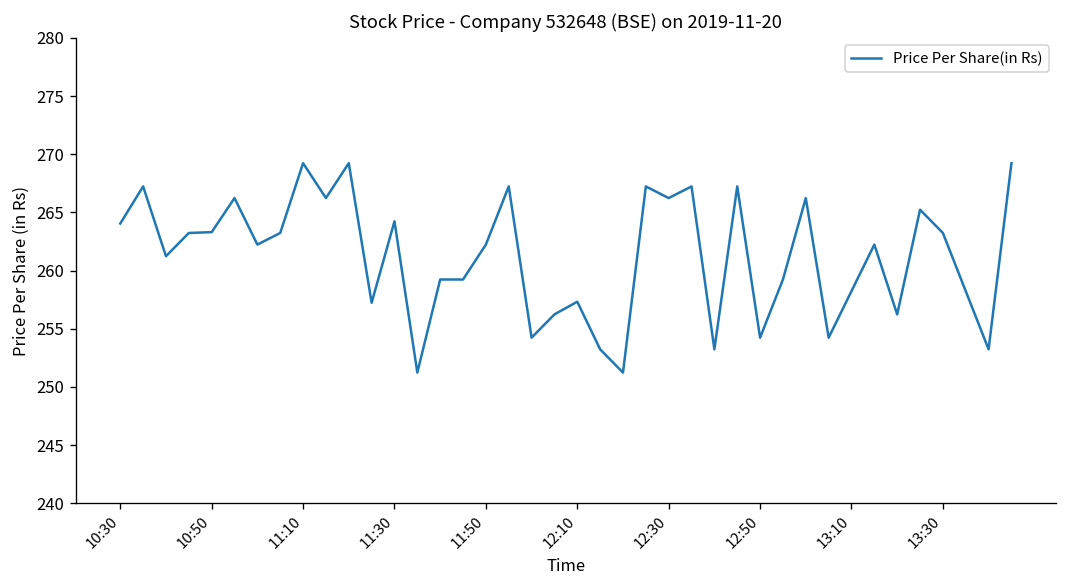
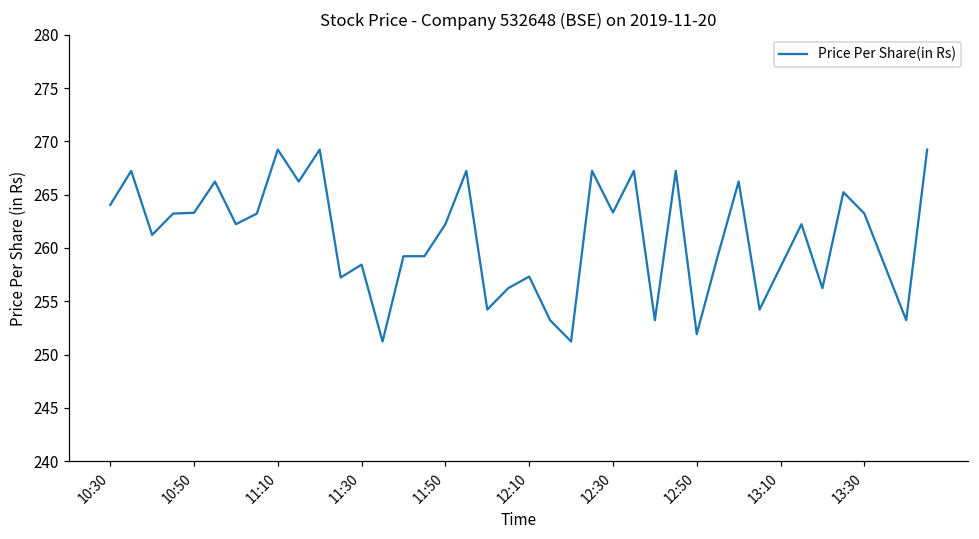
11:30: 264 -> 258
12:30: 266 -> 263
12:50: 254 -> 252
